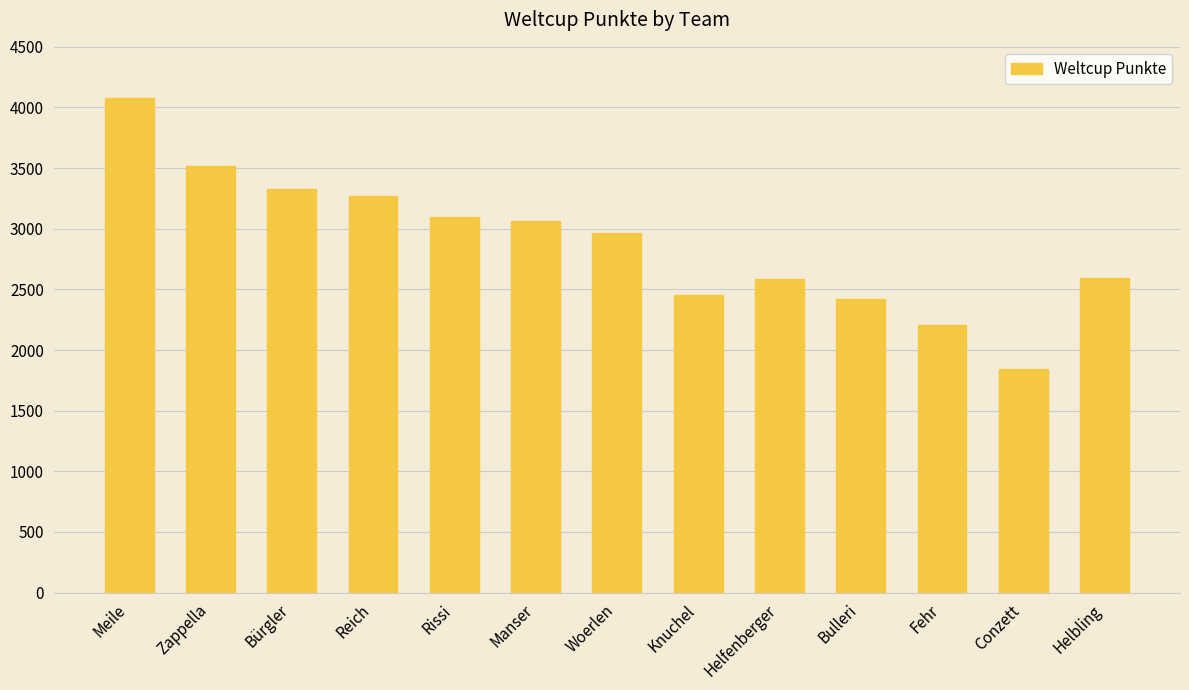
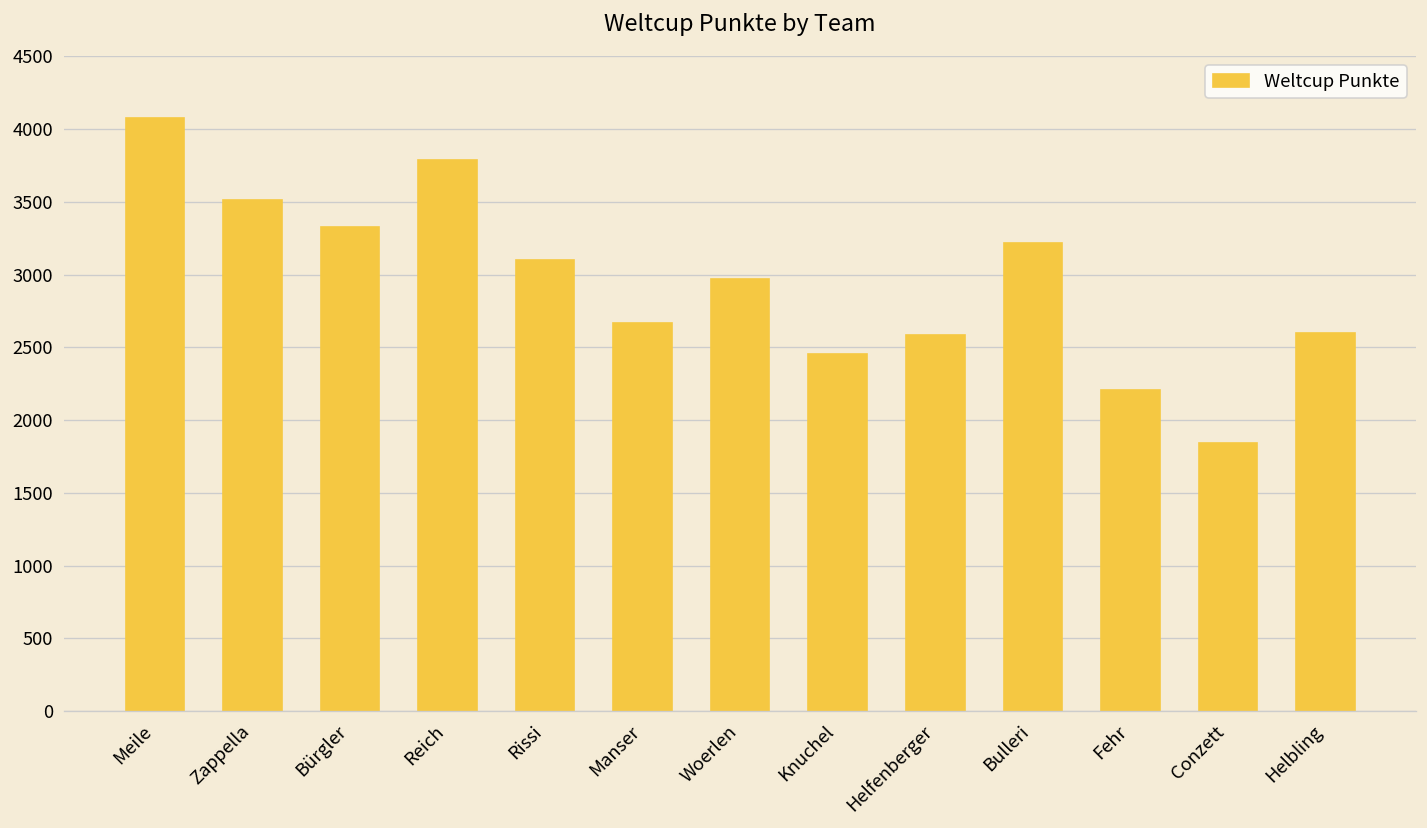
Reich: 3270 -> 3790
Manser: 3060 -> 2670
Bulleri: 2420 -> 3220
